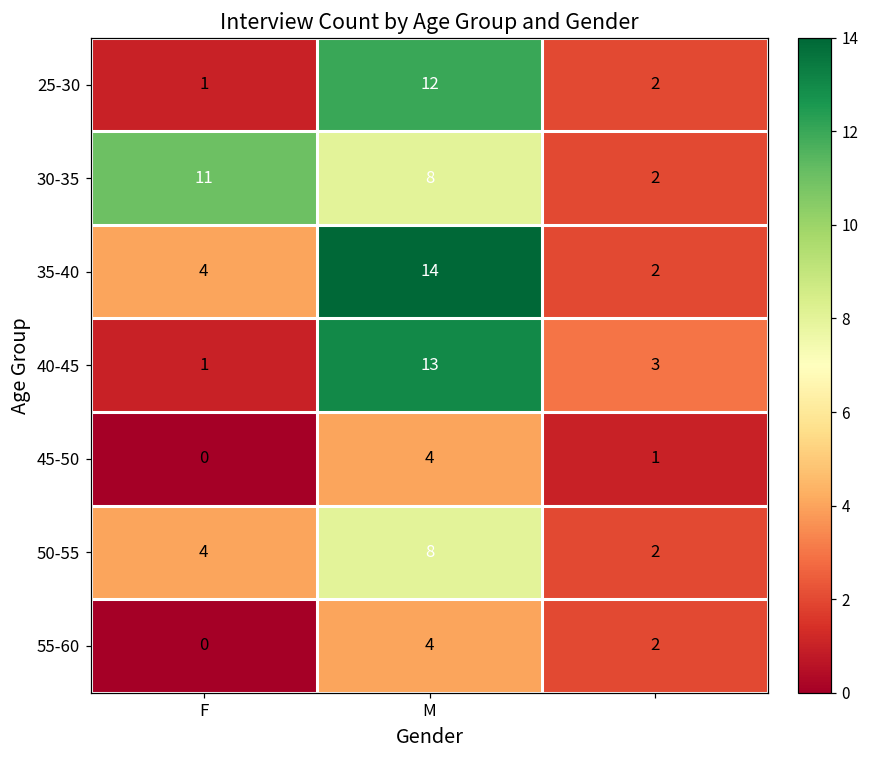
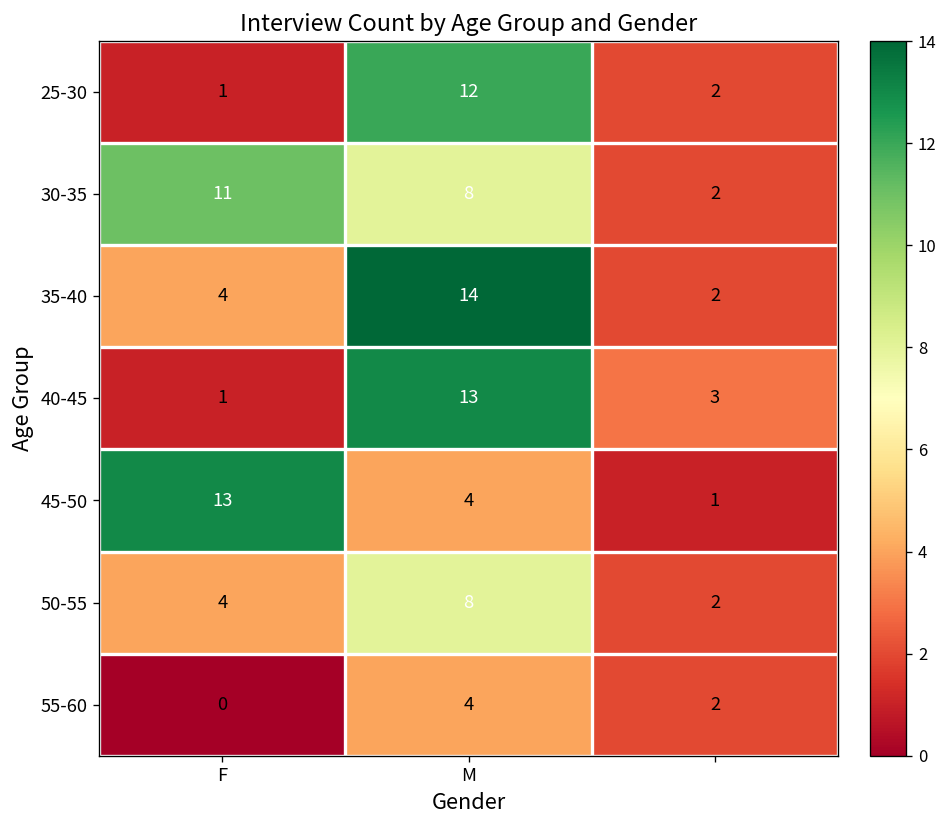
45-50, F: 0 -> 13
